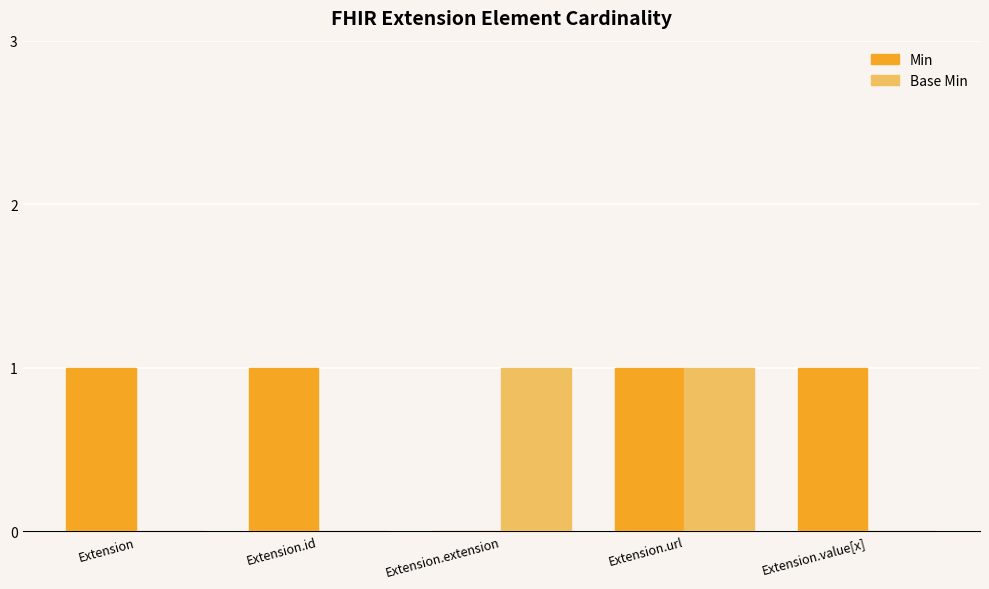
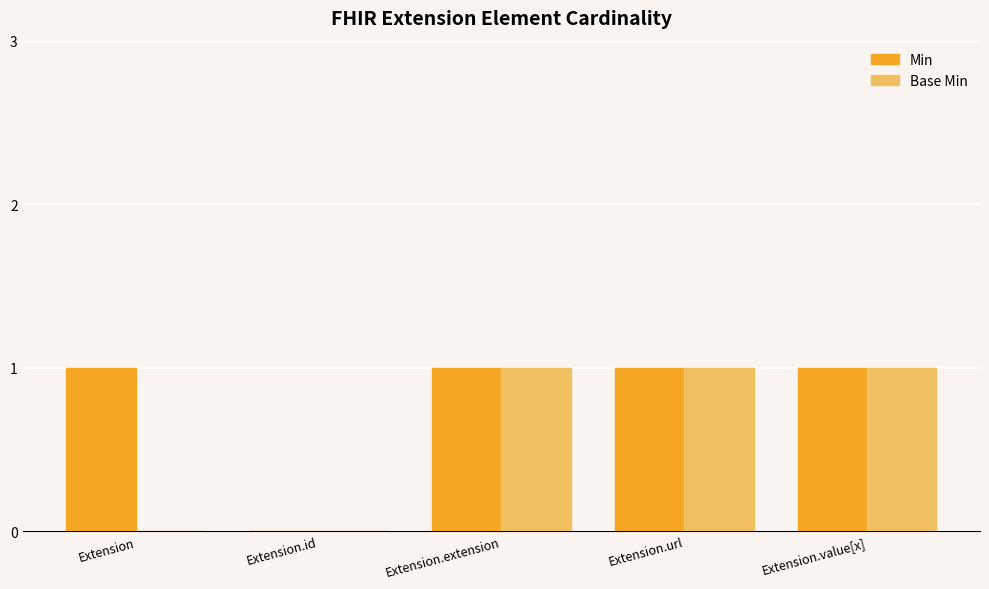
Min, Extension.id: 1 -> 0
Min, Extension.extension: 0 -> 1
Base Min, Extension.value[x]: 0 -> 1
